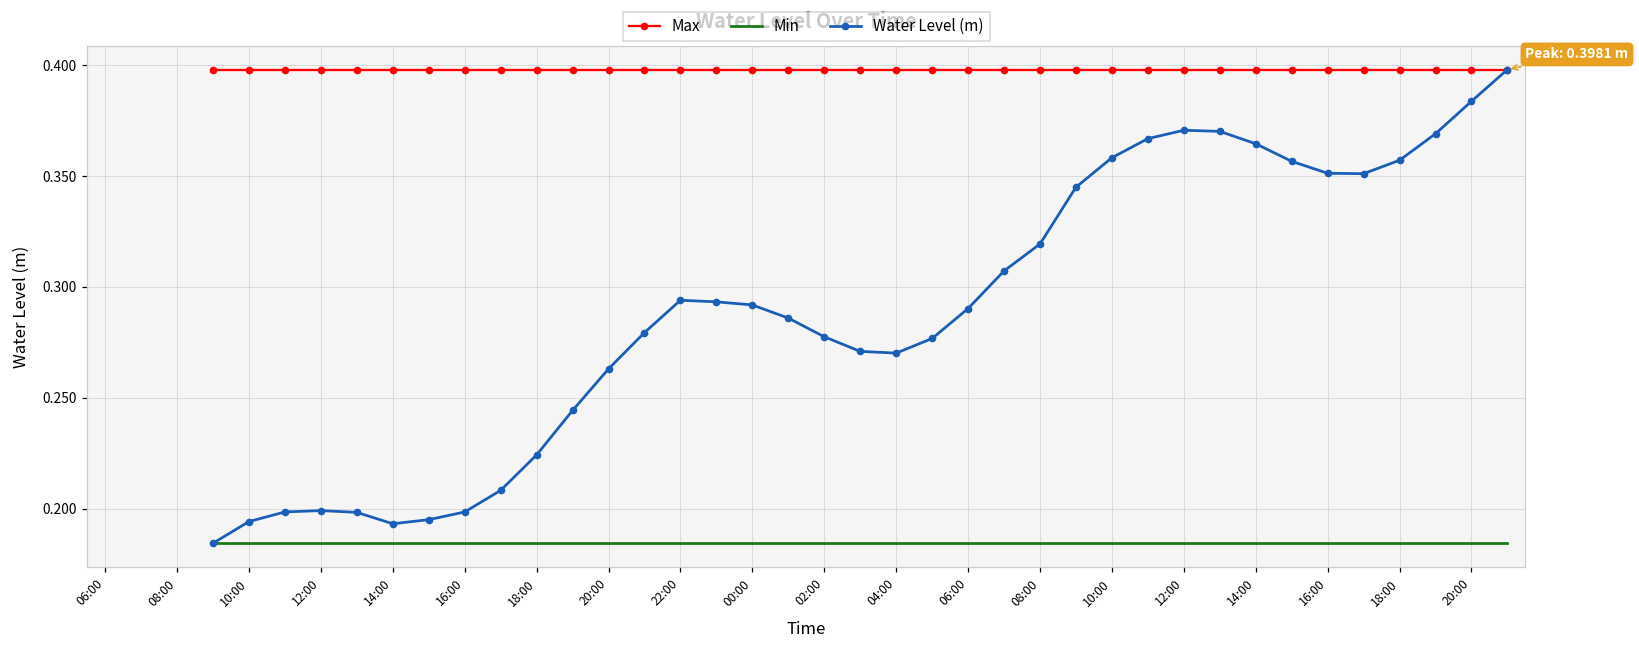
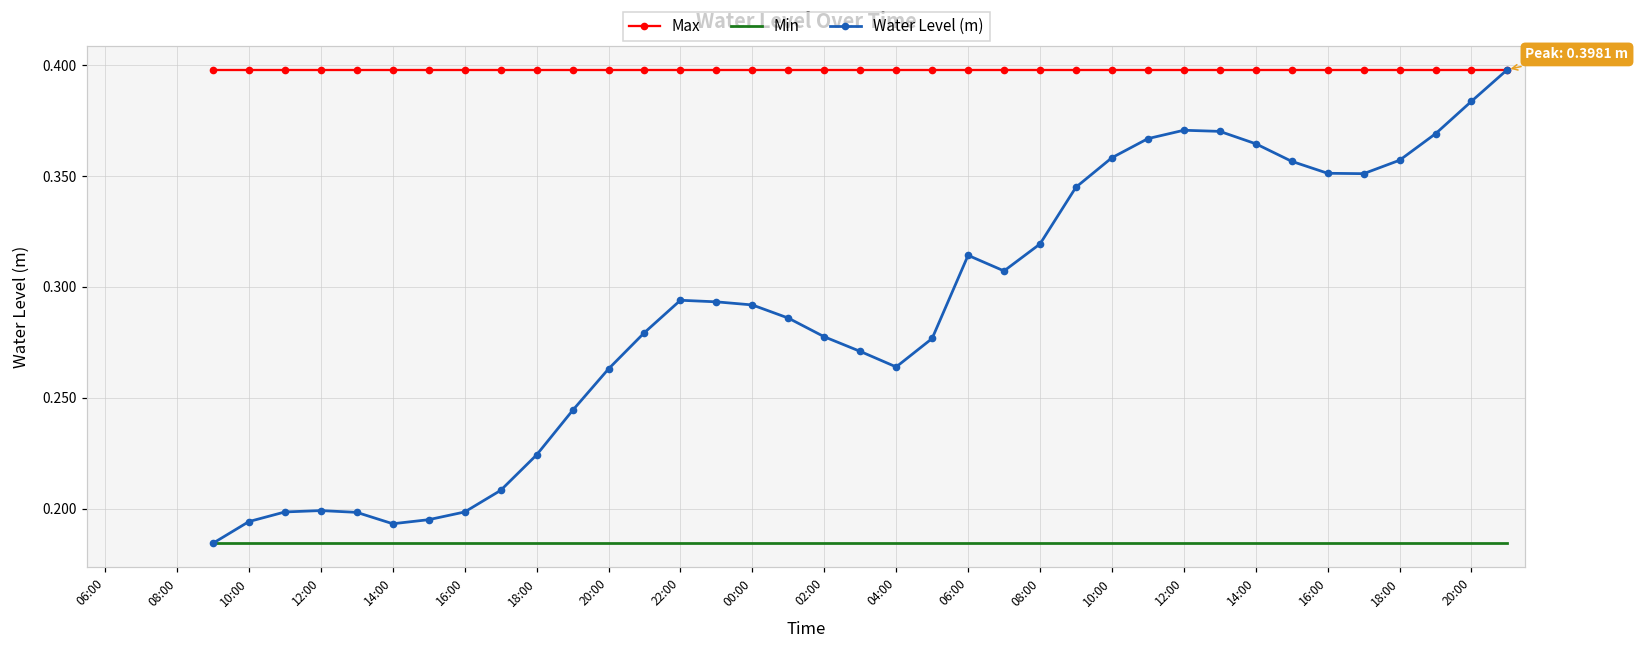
Water Level (m), 04:00: 0.270 -> 0.264
Water Level (m), 06:00: 0.290 -> 0.314
